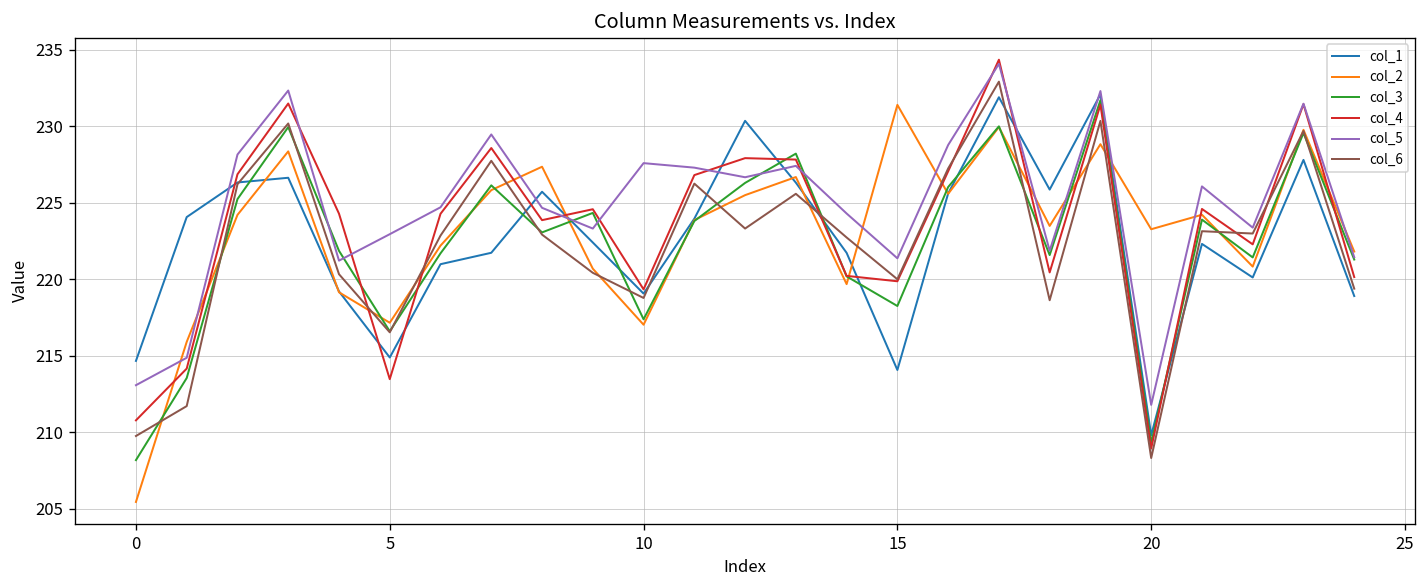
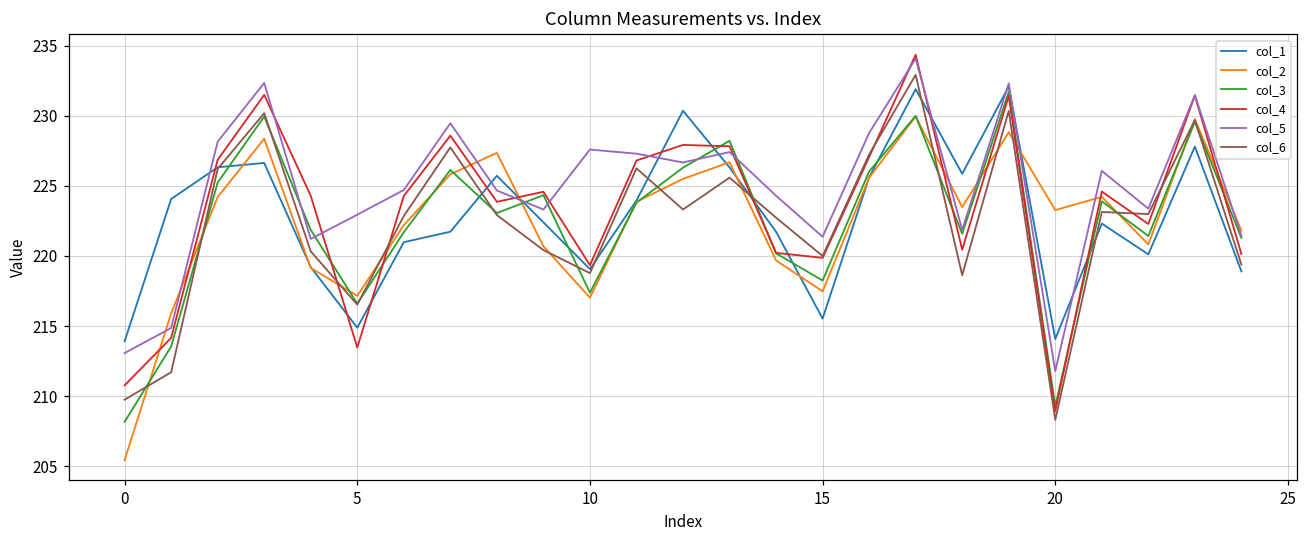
col_1, 0: 214.7 -> 213.9
col_1, 15: 214.1 -> 215.5
col_2, 15: 231.4 -> 217.5
col_1, 20: 209.8 -> 214.1
